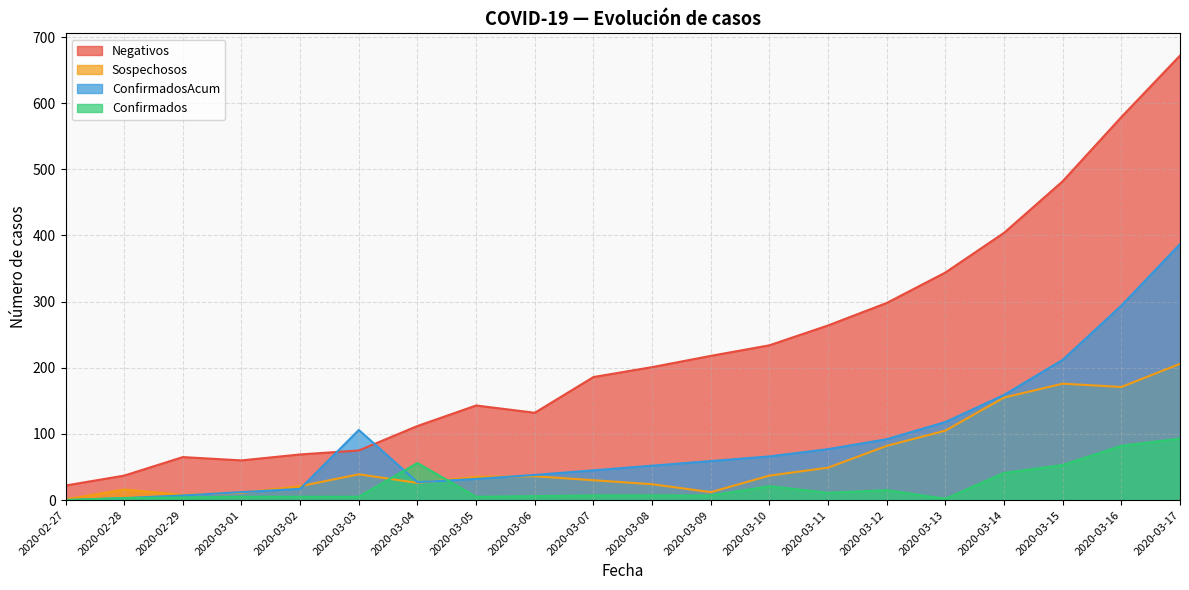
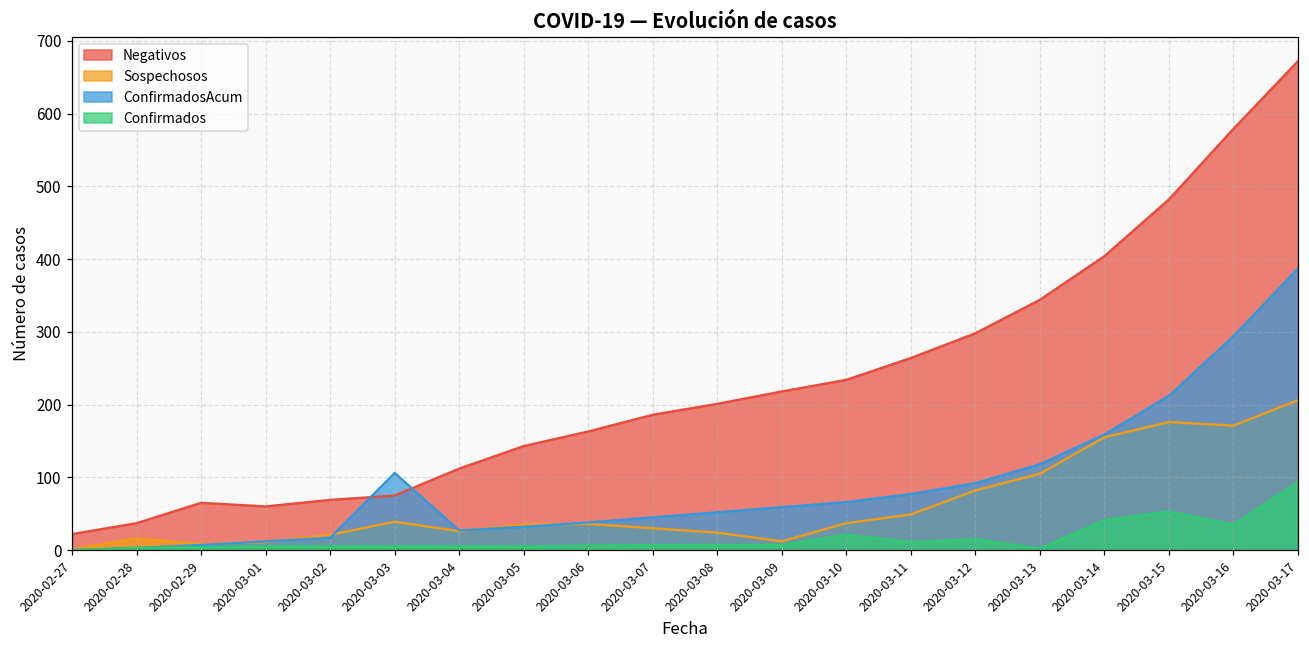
Confirmados, 2020-03-04: 60 -> 10
Negativos, 2020-03-06: 130 -> 160
Confirmados, 2020-03-16: 80 -> 40
